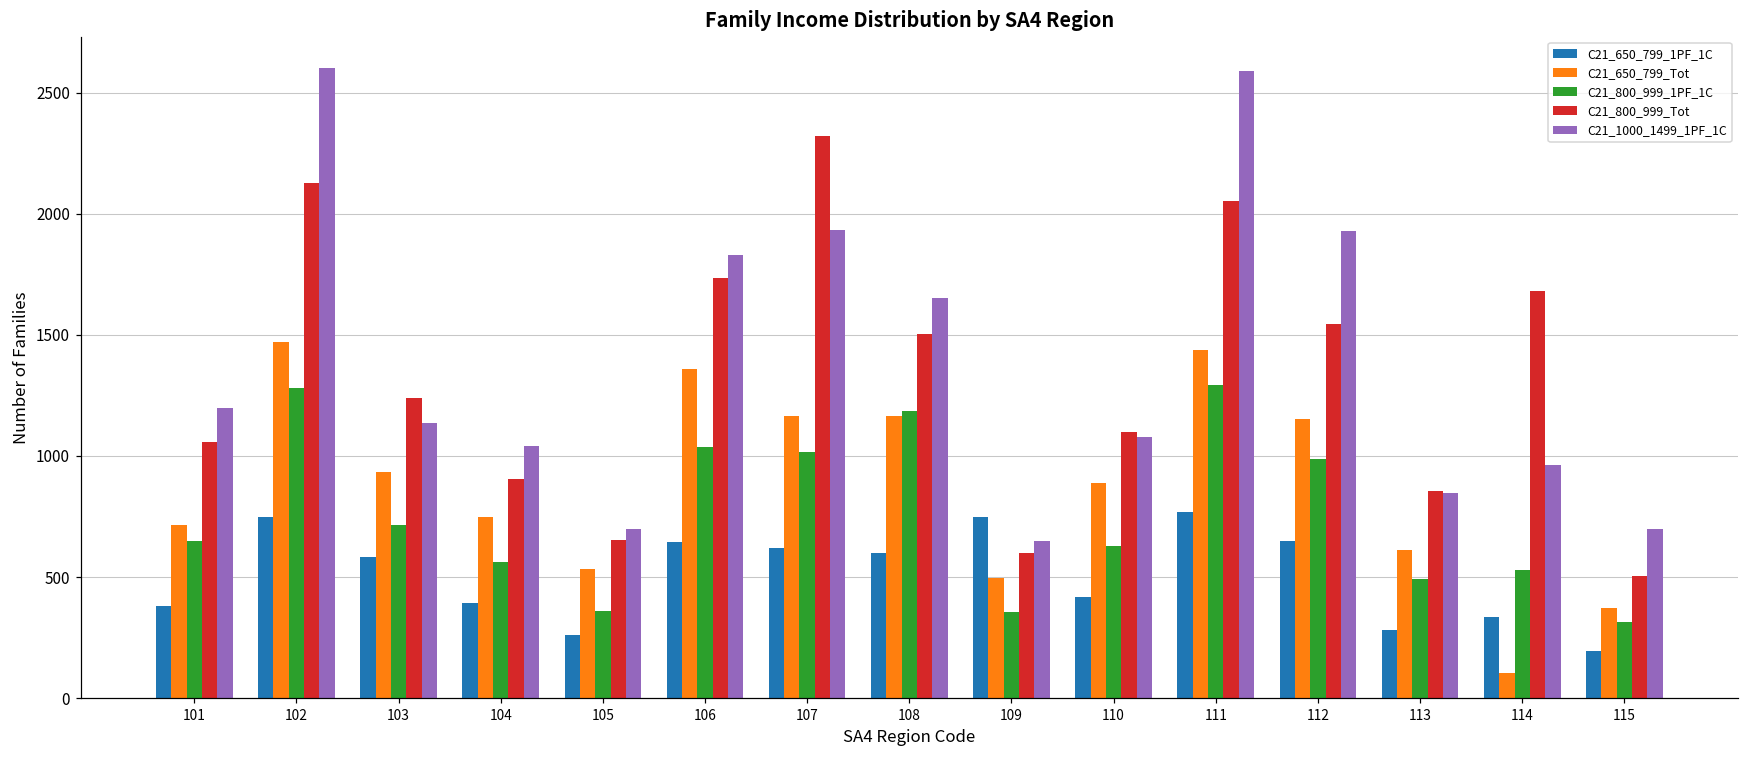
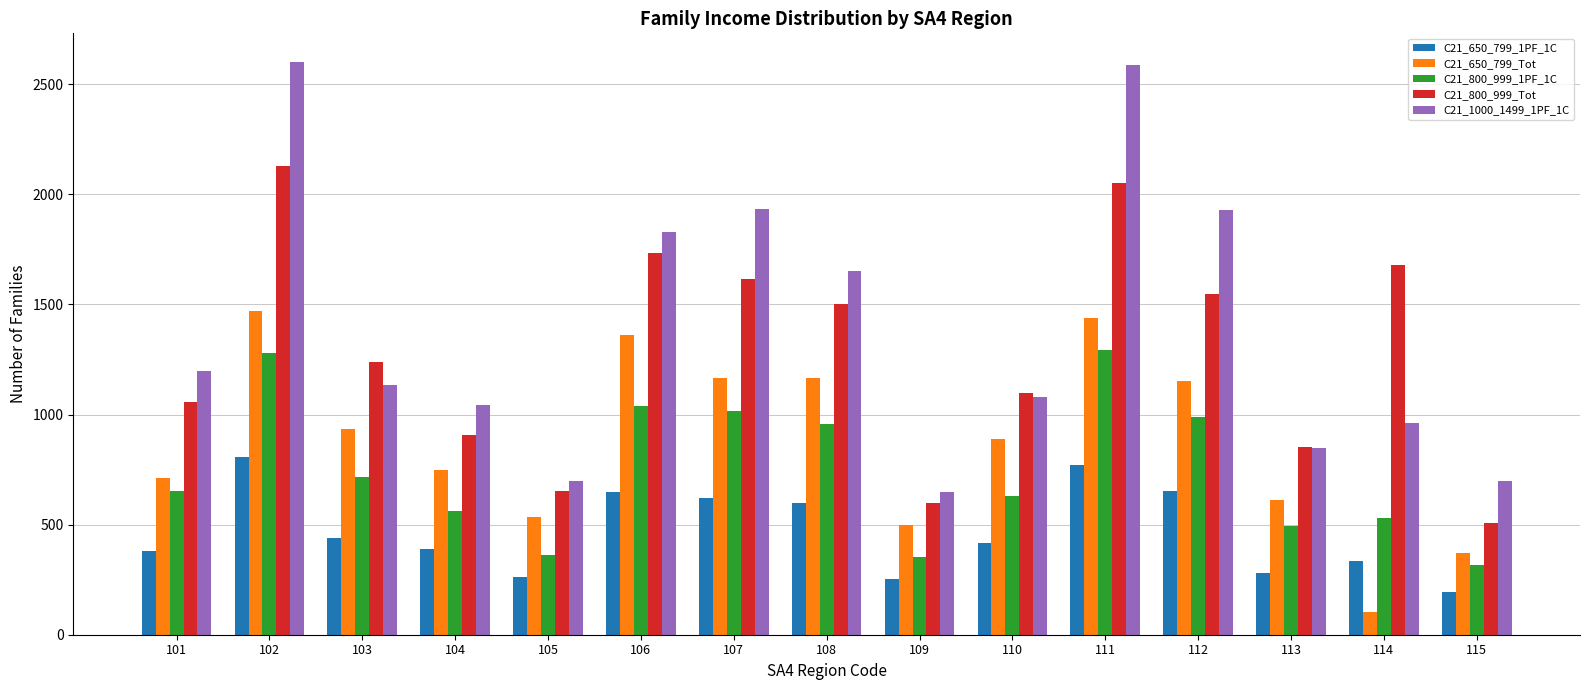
C21_650_799_1PF_1C, 102: 750 -> 810
C21_650_799_1PF_1C, 103: 580 -> 440
C21_800_999_Tot, 107: 2320 -> 1610
C21_800_999_1PF_1C, 108: 1190 -> 960
C21_650_799_1PF_1C, 109: 750 -> 250
